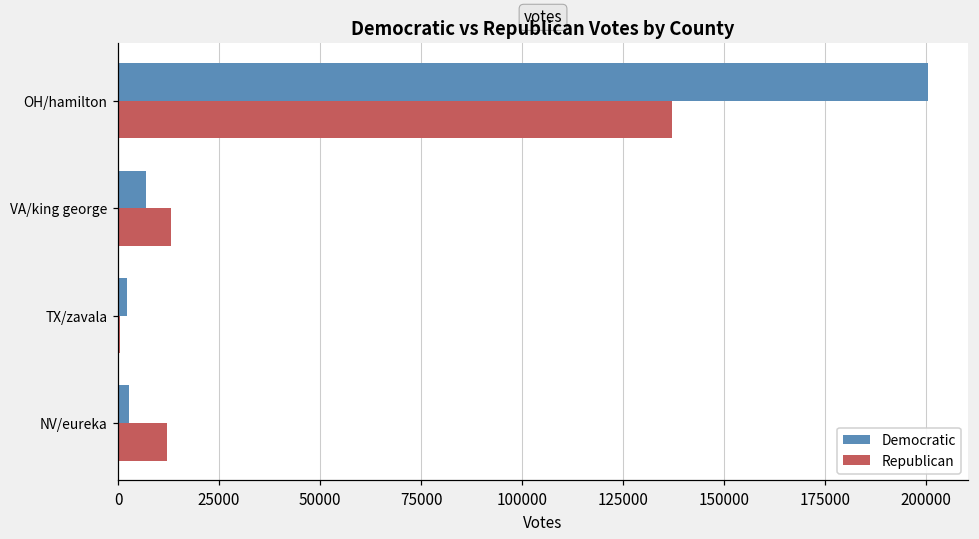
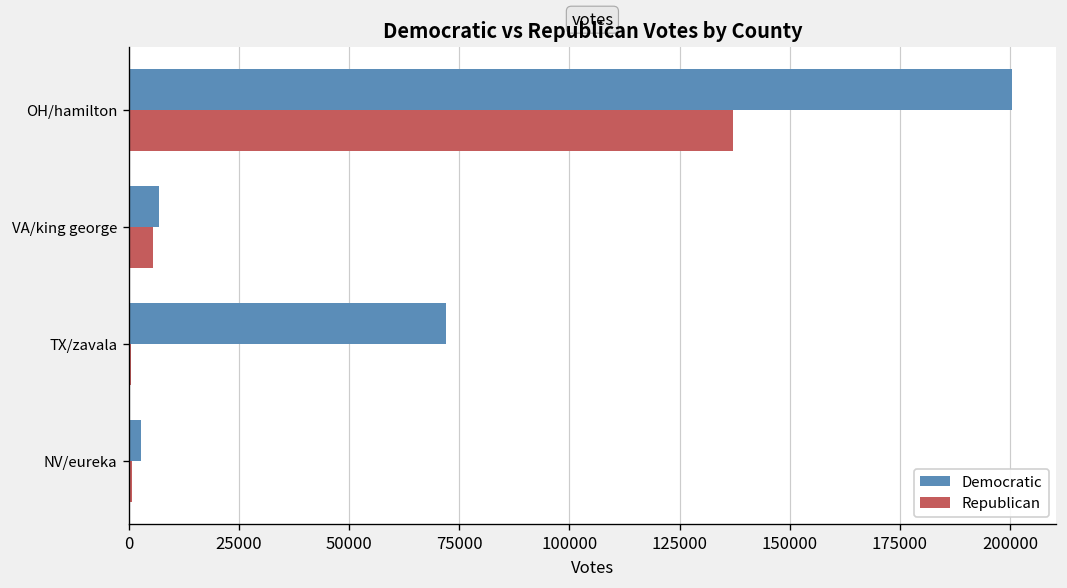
Republican, VA/king george: 13000 -> 6000
Democratic, TX/zavala: 2000 -> 72000
Republican, NV/eureka: 12000 -> 1000
